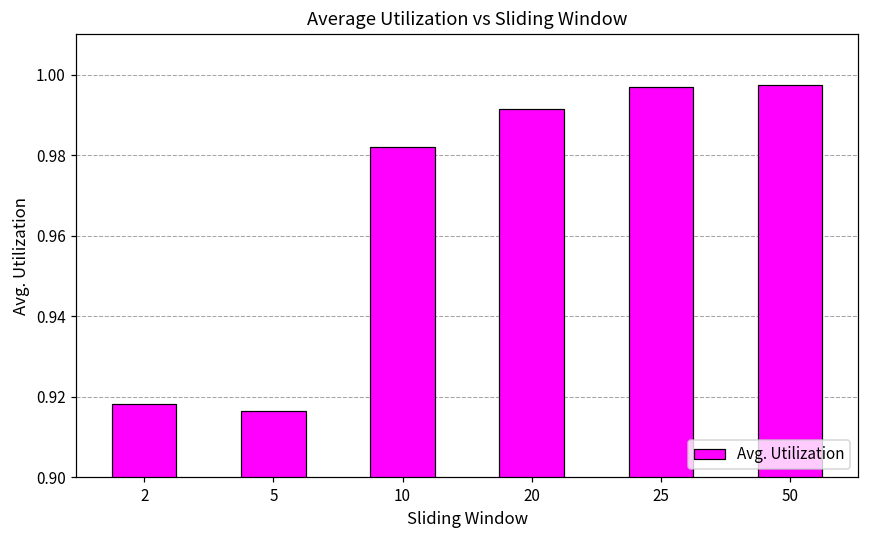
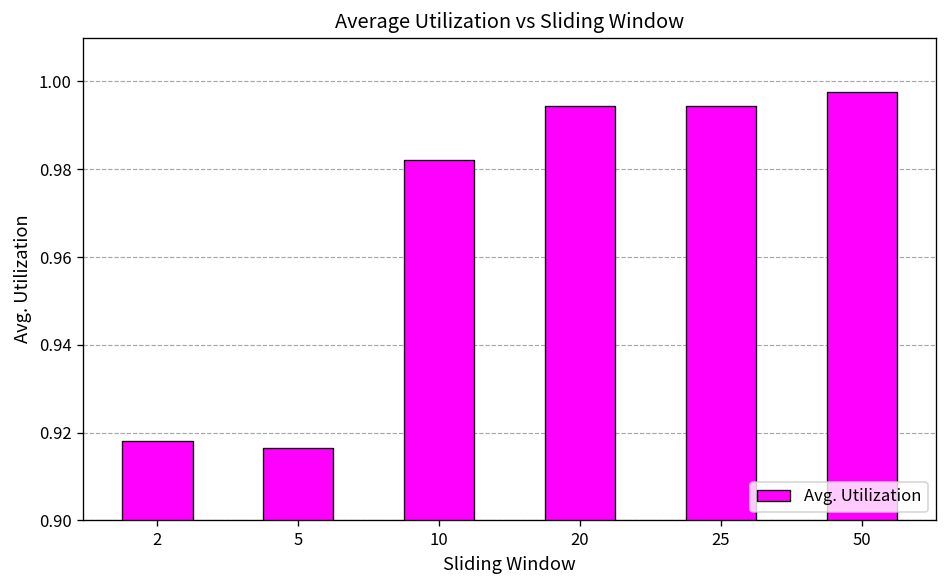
20: 0.991 -> 0.995
25: 0.997 -> 0.995
